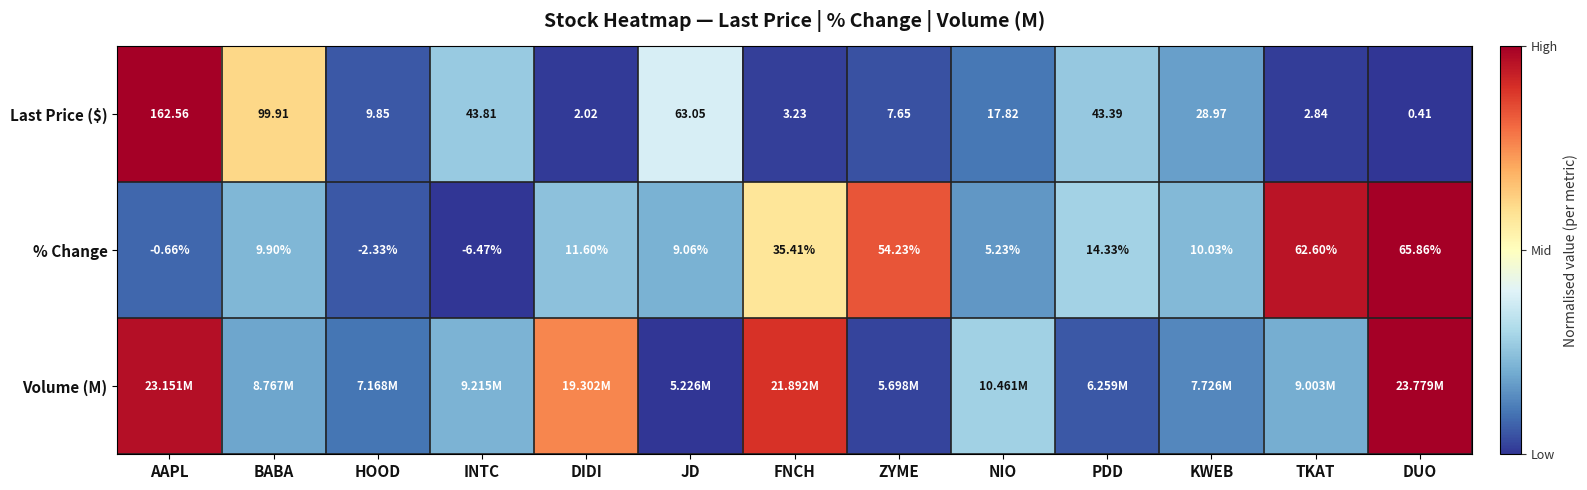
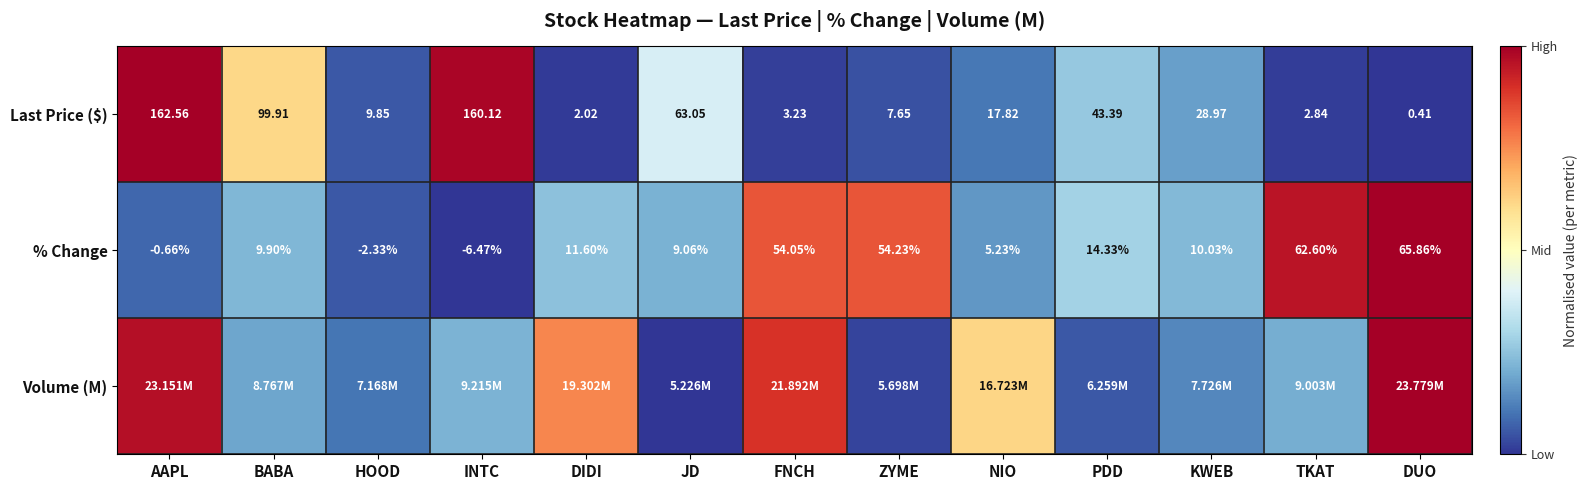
Last Price ($), INTC: 43.81 -> 160.12
% Change, FNCH: 35.41% -> 54.05%
Volume (M), NIO: 10.461M -> 16.723M
